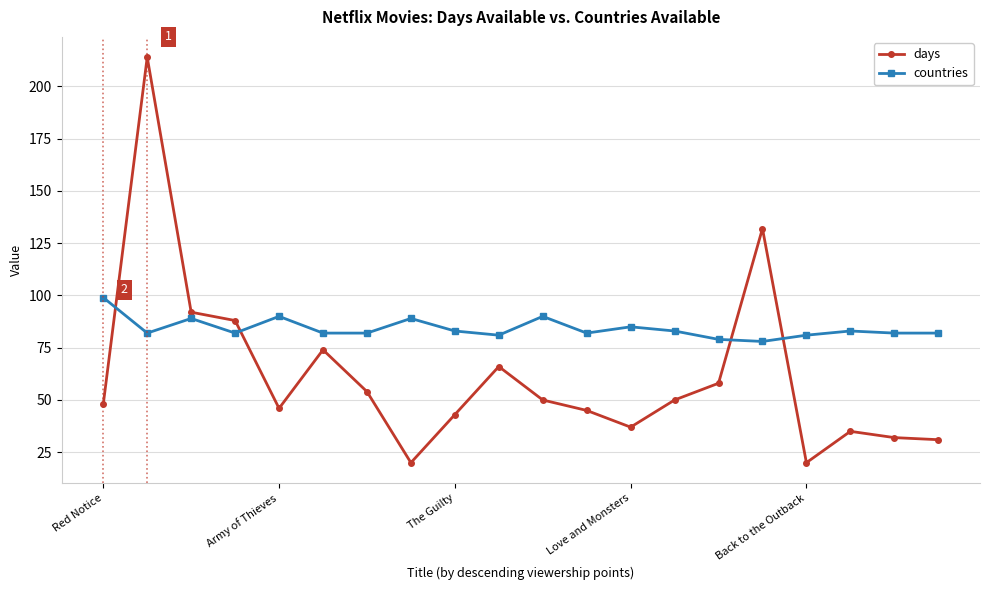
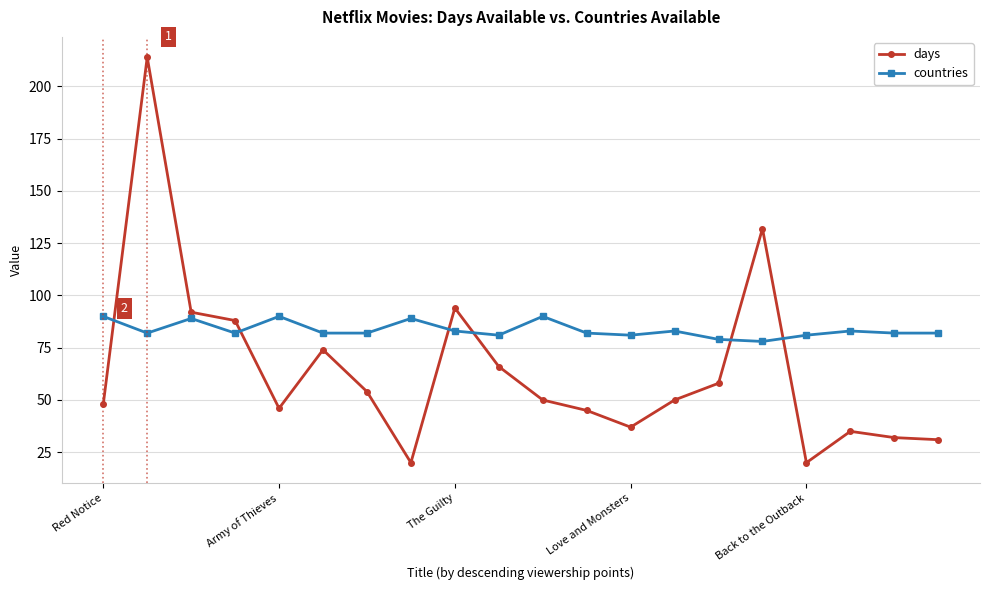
countries, Red Notice: 99 -> 90
days, The Guilty: 43 -> 94
countries, Love and Monsters: 85 -> 81
